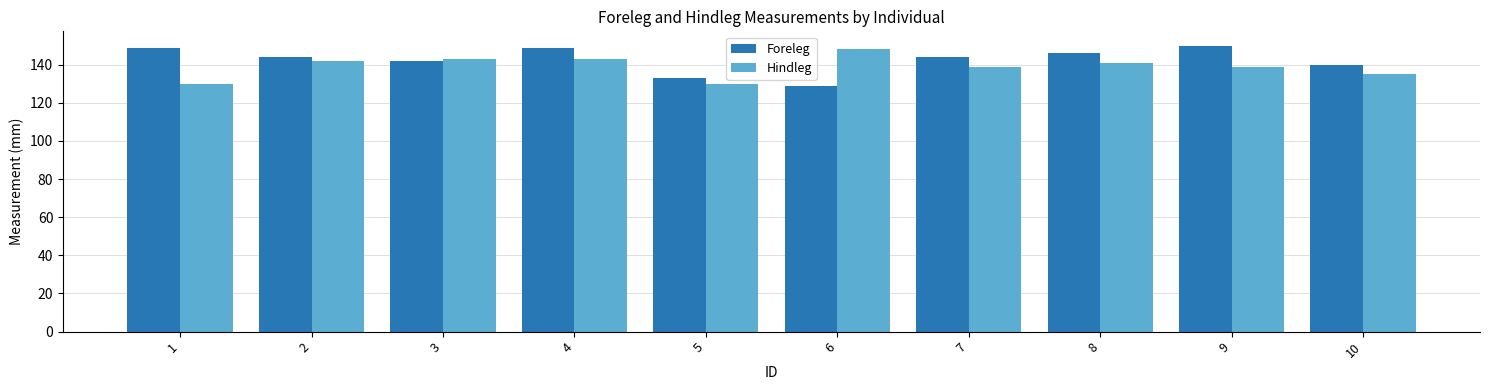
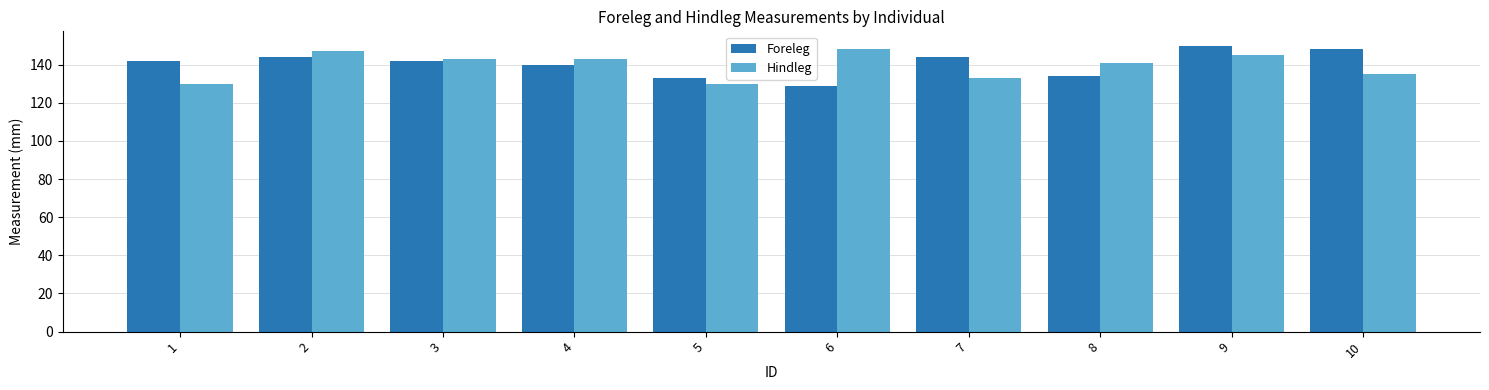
Foreleg, 1: 149 -> 142
Hindleg, 2: 142 -> 147
Foreleg, 4: 149 -> 140
Hindleg, 7: 139 -> 133
Foreleg, 8: 146 -> 134
Hindleg, 9: 139 -> 145
Foreleg, 10: 140 -> 148
